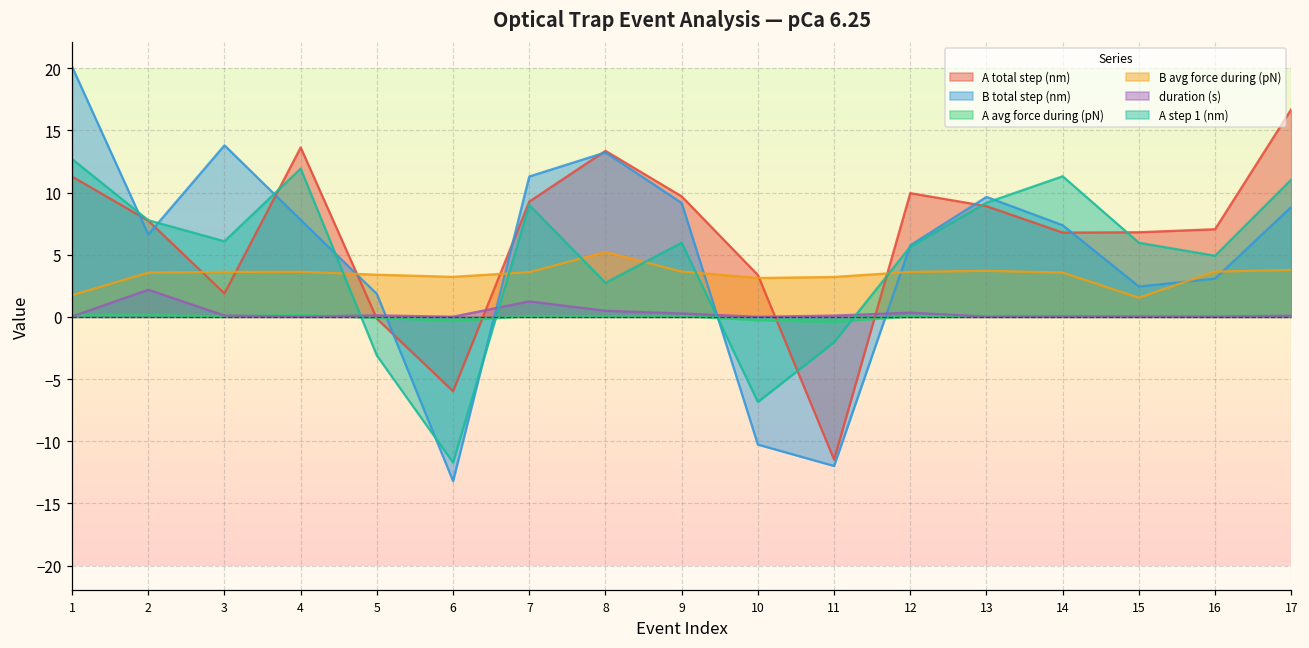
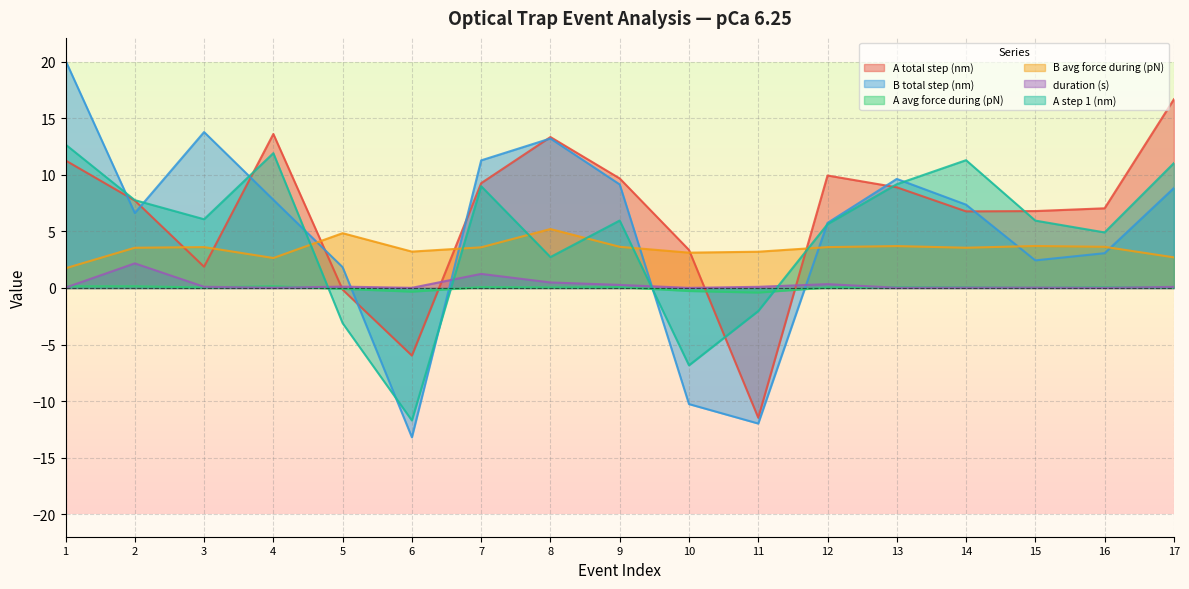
B avg force during (pN), 4: 3.6 -> 2.7
B avg force during (pN), 5: 3.4 -> 4.8
B avg force during (pN), 15: 1.5 -> 3.7
B avg force during (pN), 17: 3.8 -> 2.7
